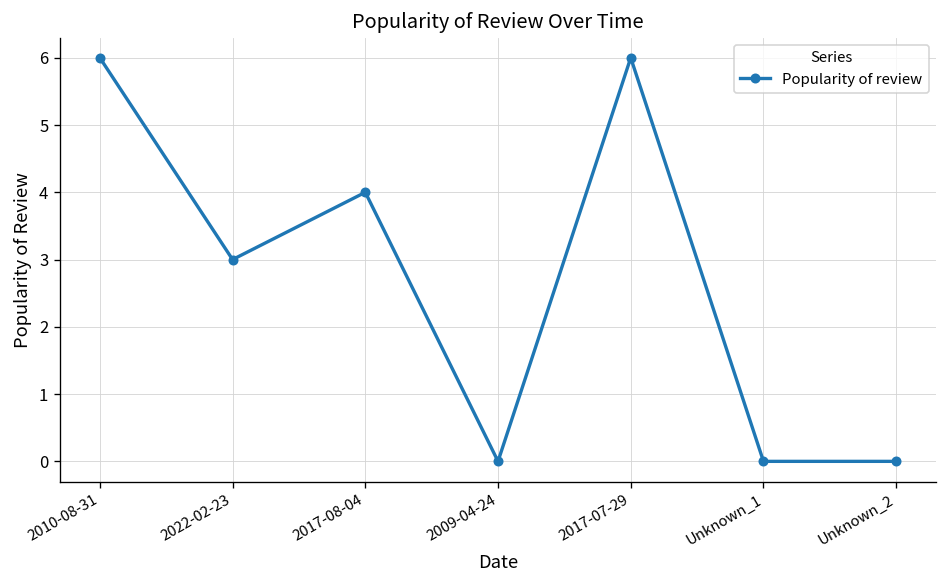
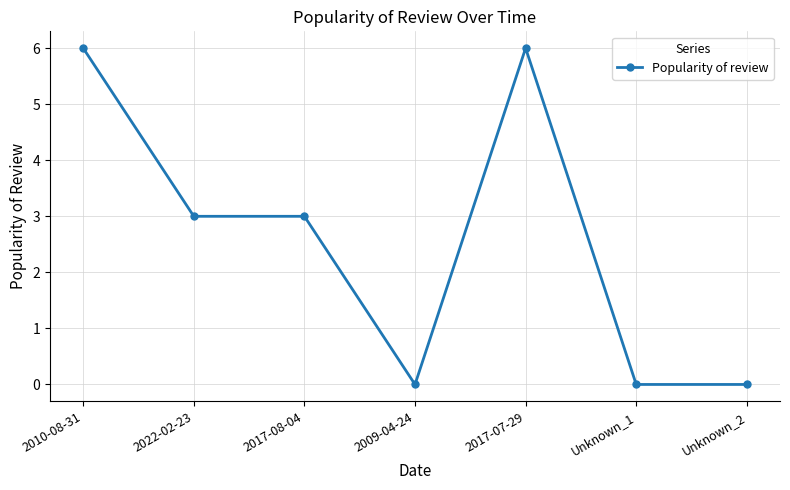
2017-08-04: 4 -> 3
